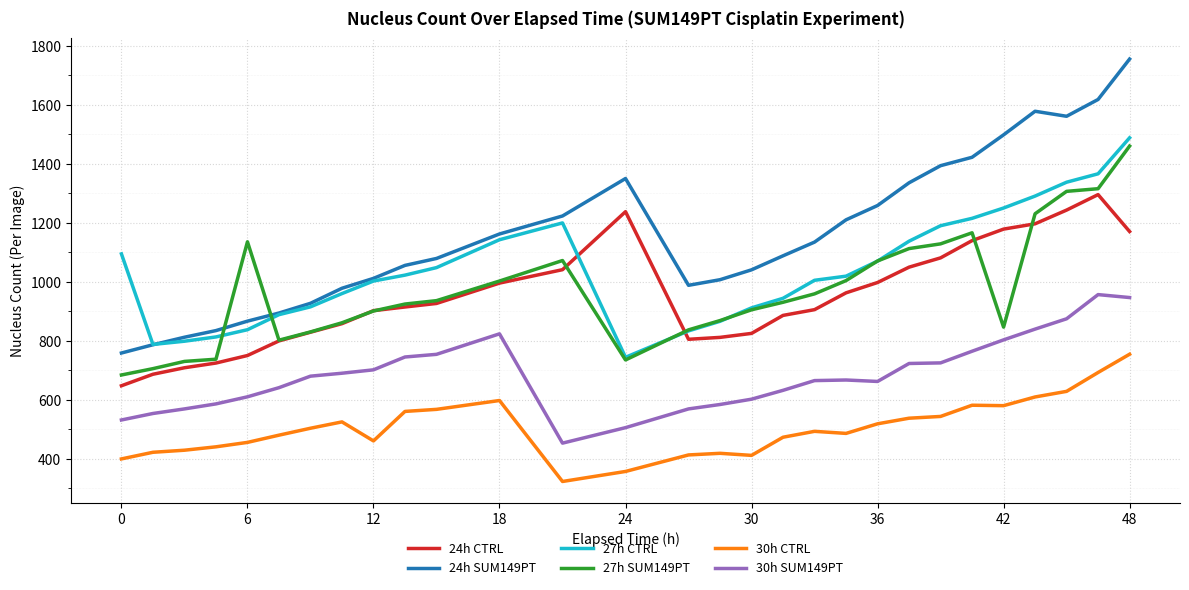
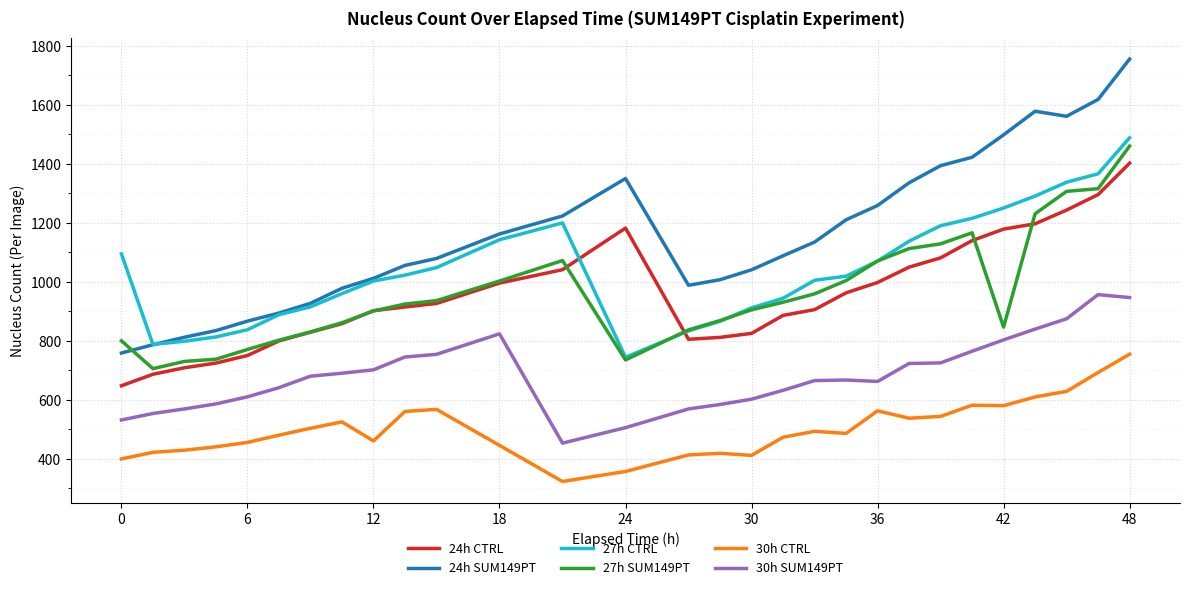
27h SUM149PT, 0: 680 -> 800
27h SUM149PT, 6: 1140 -> 770
30h CTRL, 18: 600 -> 450
24h CTRL, 24: 1240 -> 1180
30h CTRL, 36: 520 -> 560
24h CTRL, 48: 1170 -> 1400
